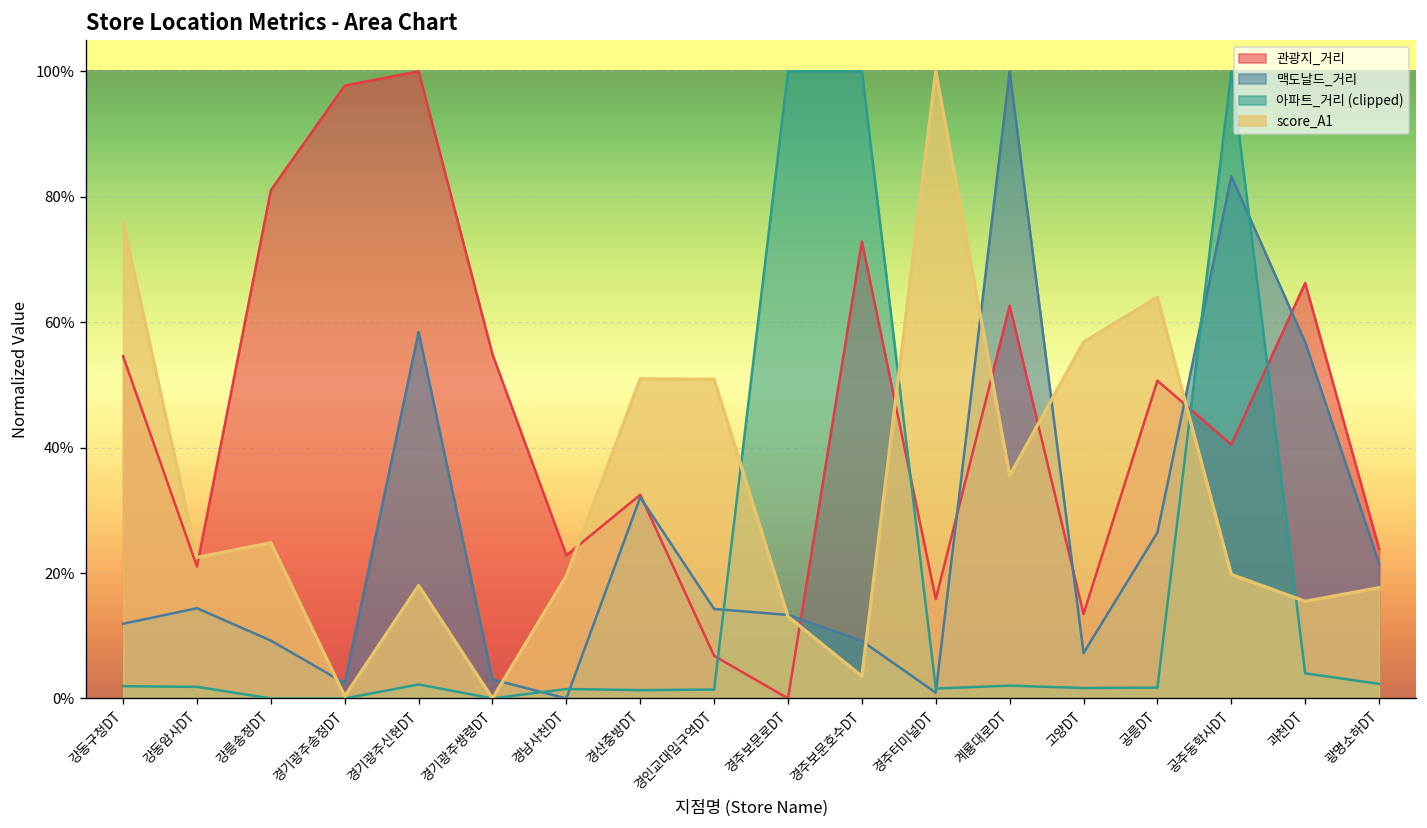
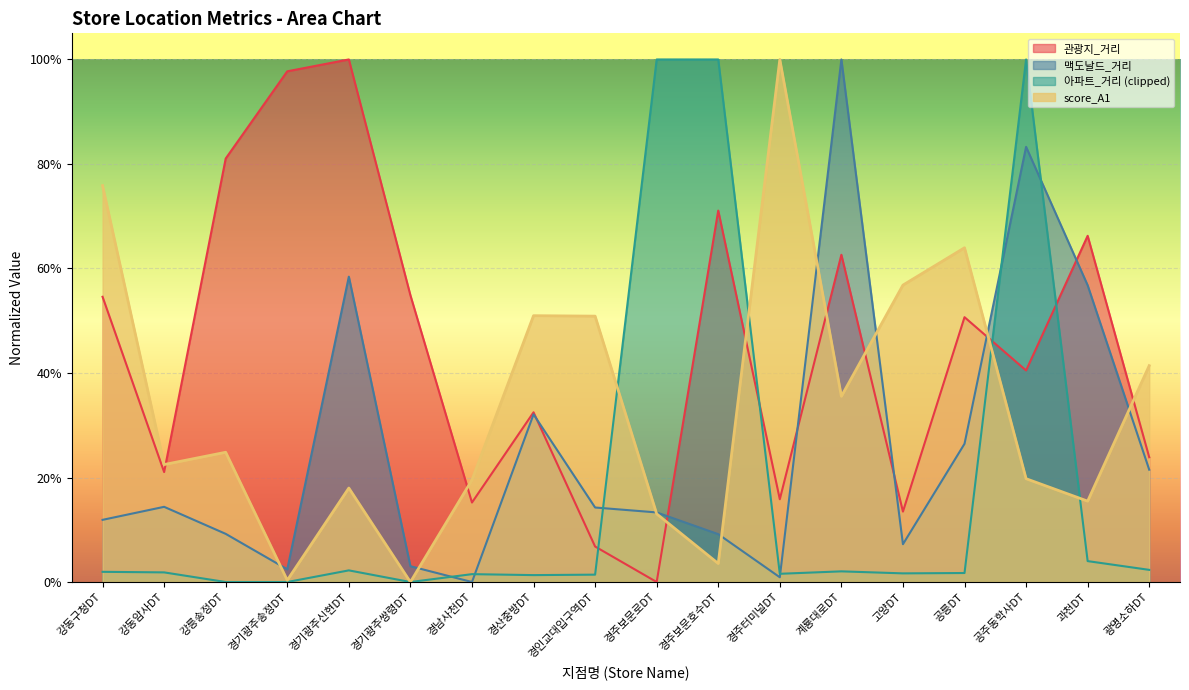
관광지_거리, 경남사천DT: 23% -> 15%
관광지_거리, 경주보문호수DT: 73% -> 71%
score_A1, 광명소하DT: 18% -> 41%
